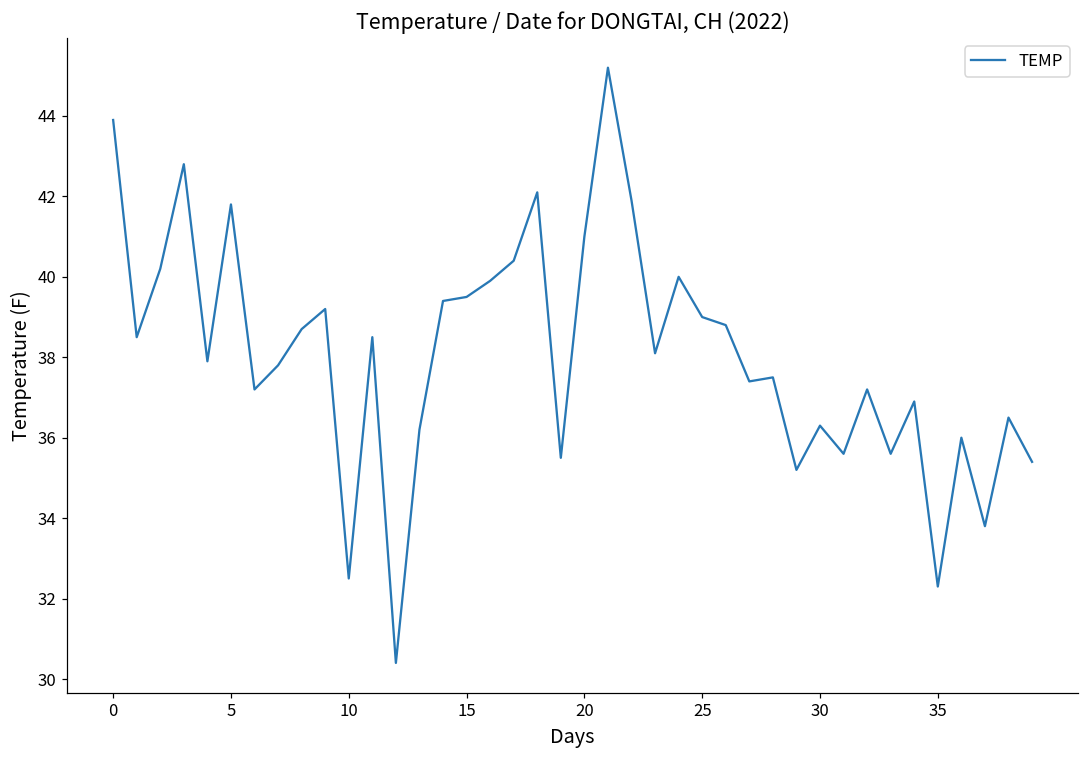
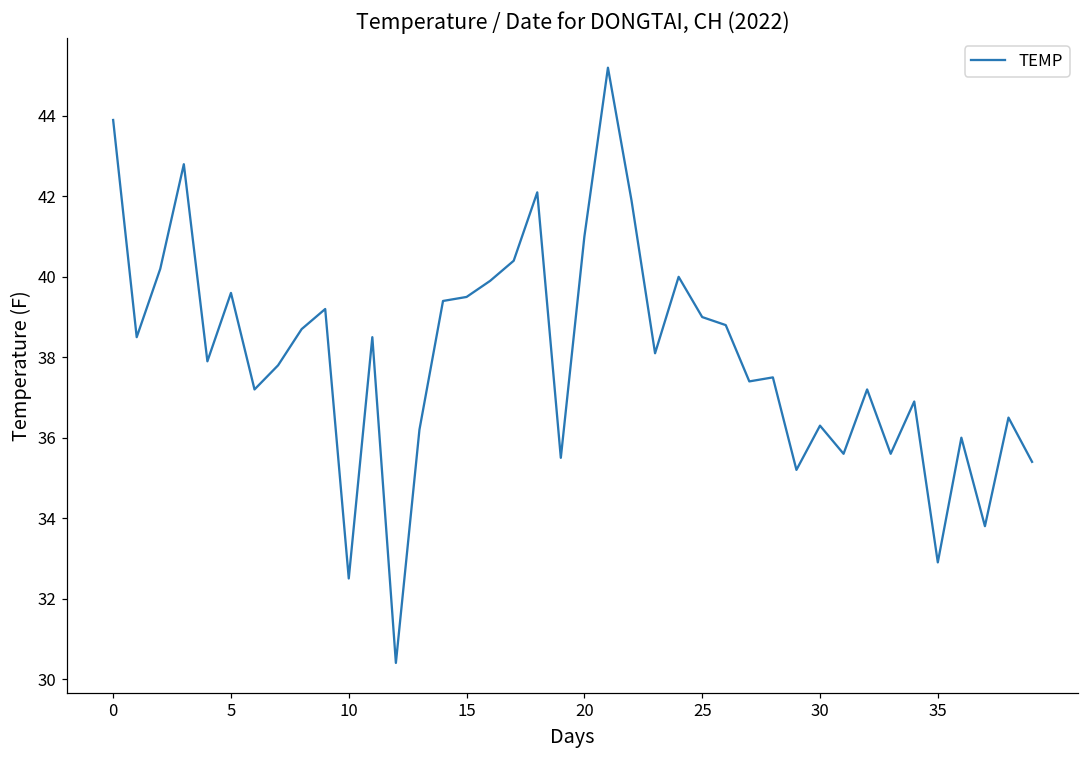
5: 41.8 -> 39.6
35: 32.3 -> 32.9
